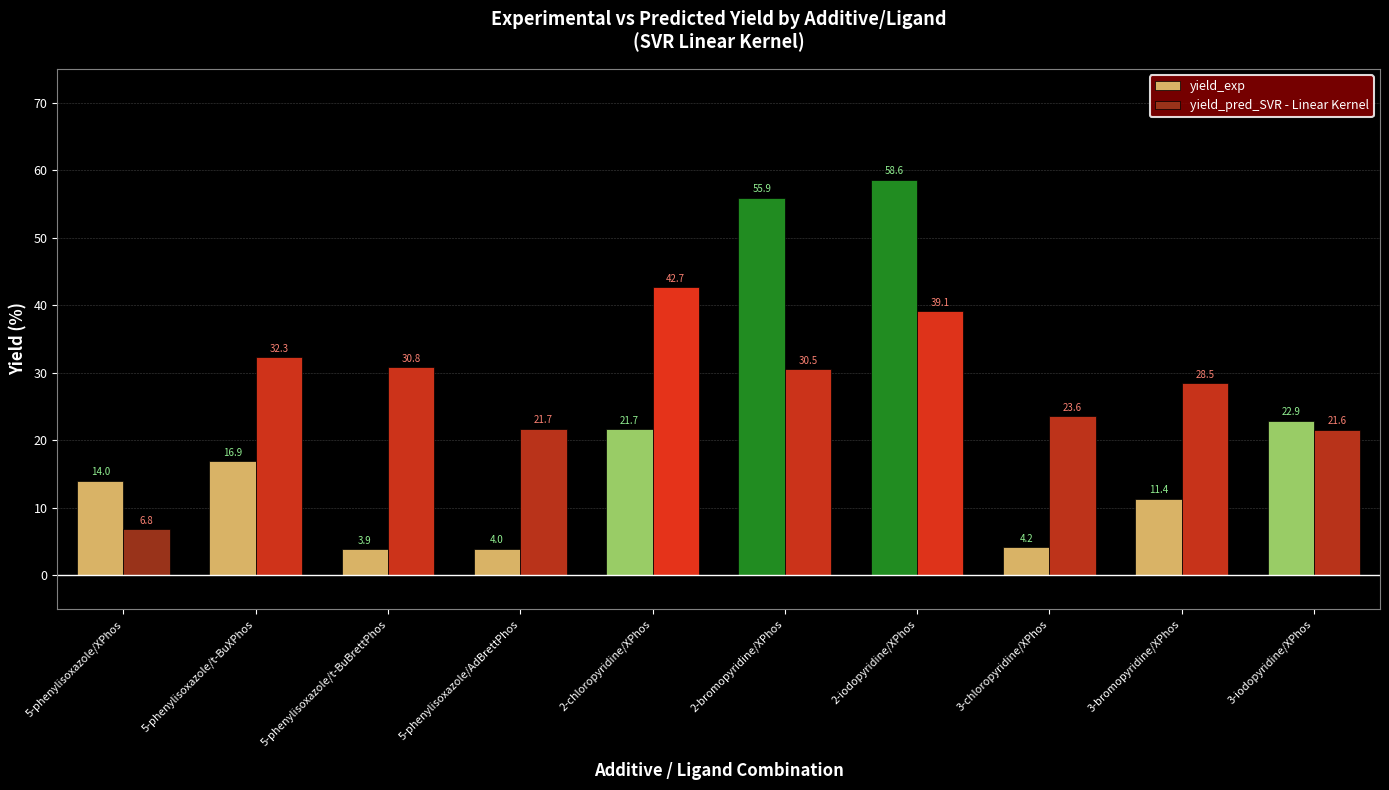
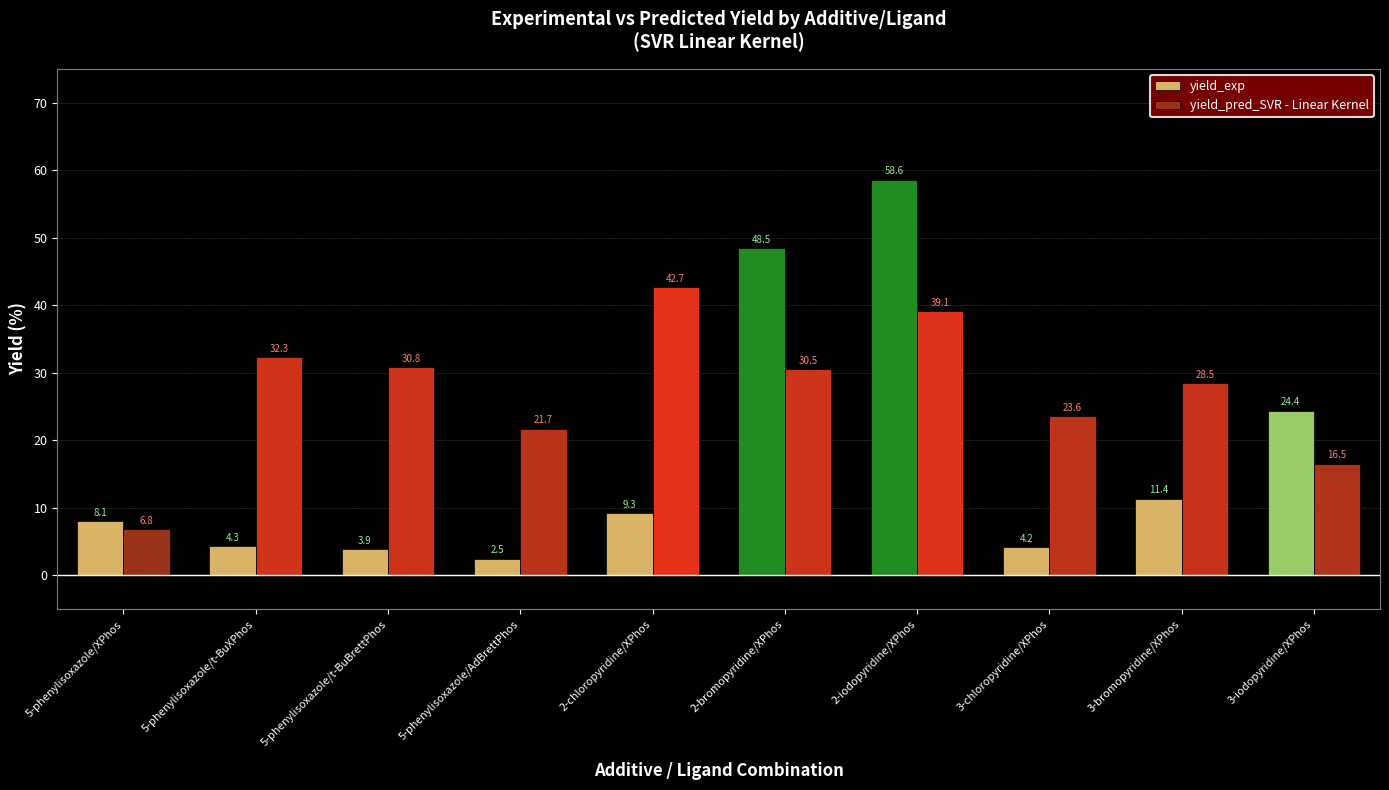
yield_exp, 5-phenylisoxazole/XPhos: 14.0 -> 8.1
yield_exp, 5-phenylisoxazole/t-BuXPhos: 16.9 -> 4.3
yield_exp, 5-phenylisoxazole/AdBrettPhos: 4.0 -> 2.5
yield_exp, 2-chloropyridine/XPhos: 21.7 -> 9.3
yield_exp, 2-bromopyridine/XPhos: 55.9 -> 48.5
yield_exp, 3-iodopyridine/XPhos: 22.9 -> 24.4
yield_pred_SVR - Linear Kernel, 3-iodopyridine/XPhos: 21.6 -> 16.5
